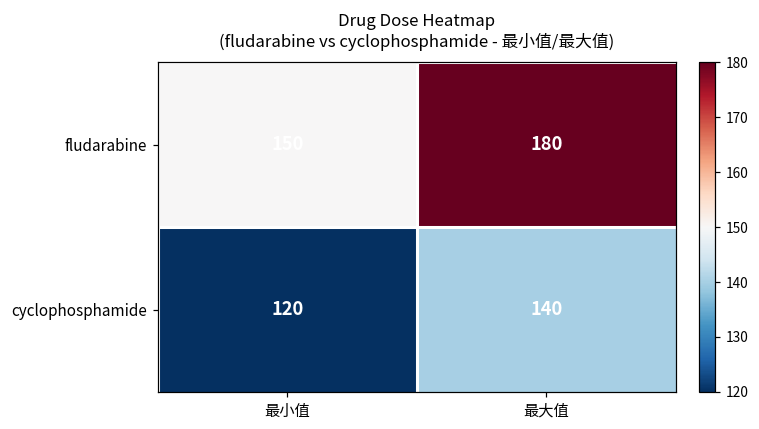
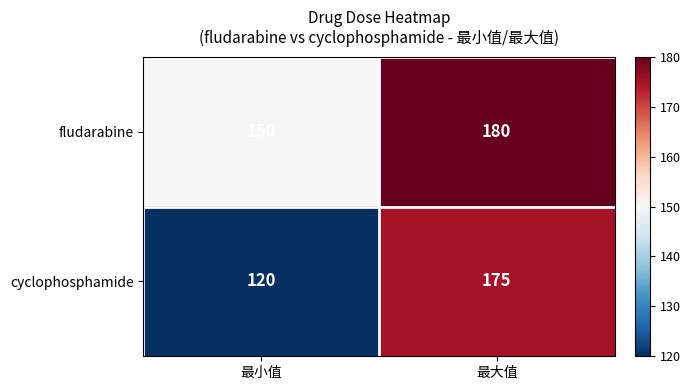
cyclophosphamide, 最大值: 140 -> 175
